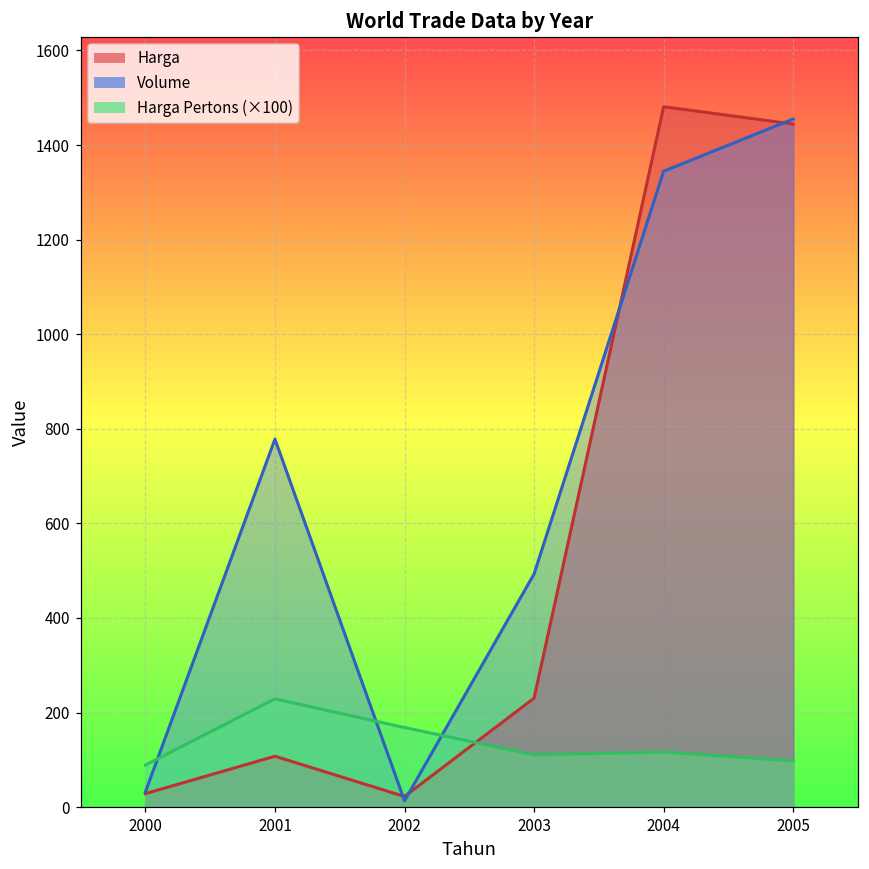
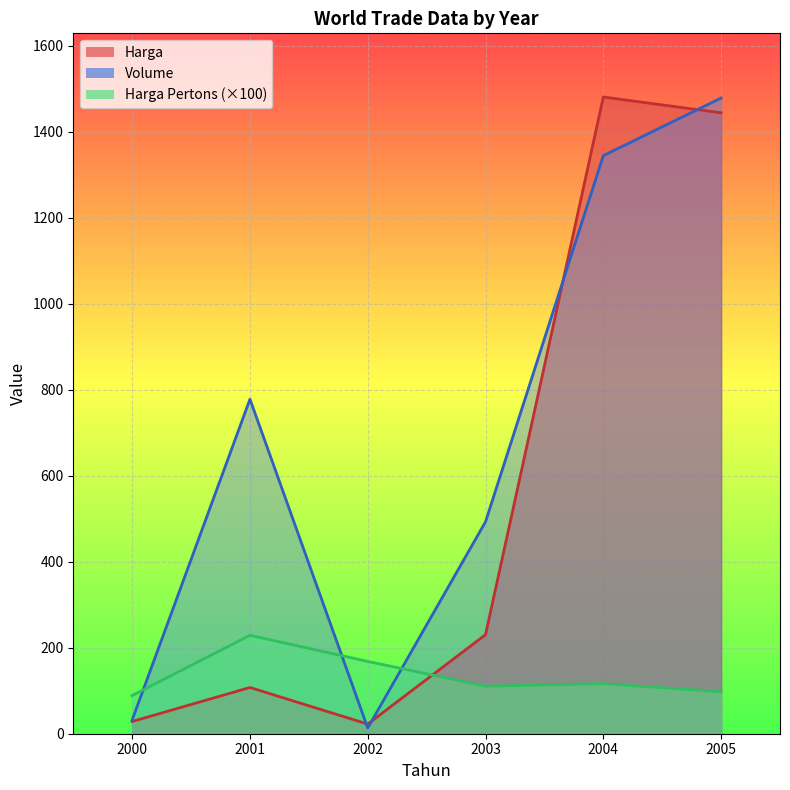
Volume, 2005: 1460 -> 1480
